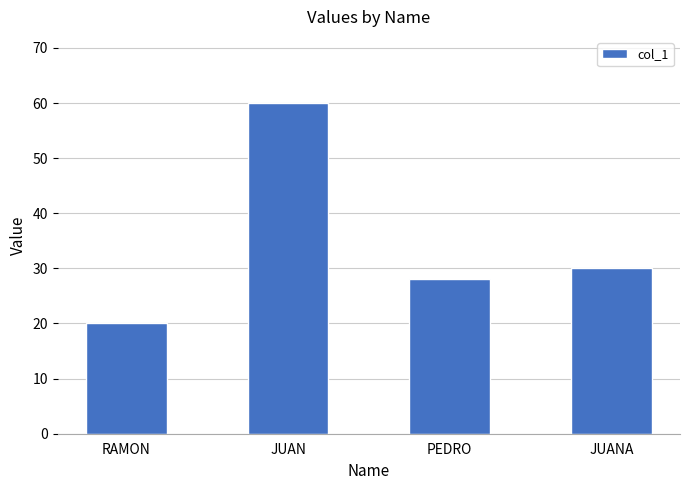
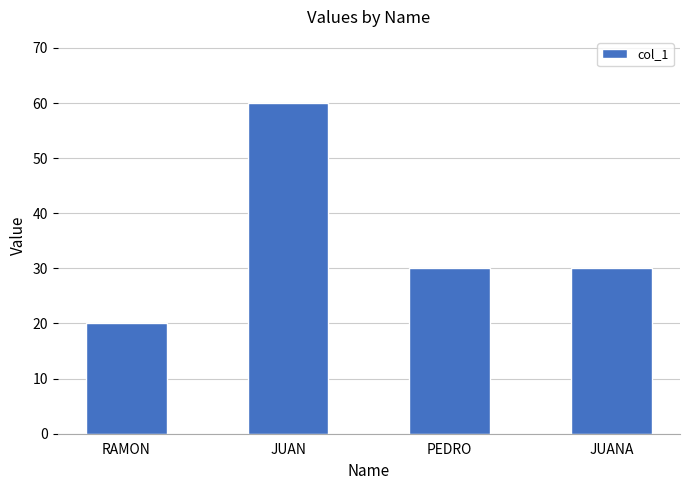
PEDRO: 28 -> 30
